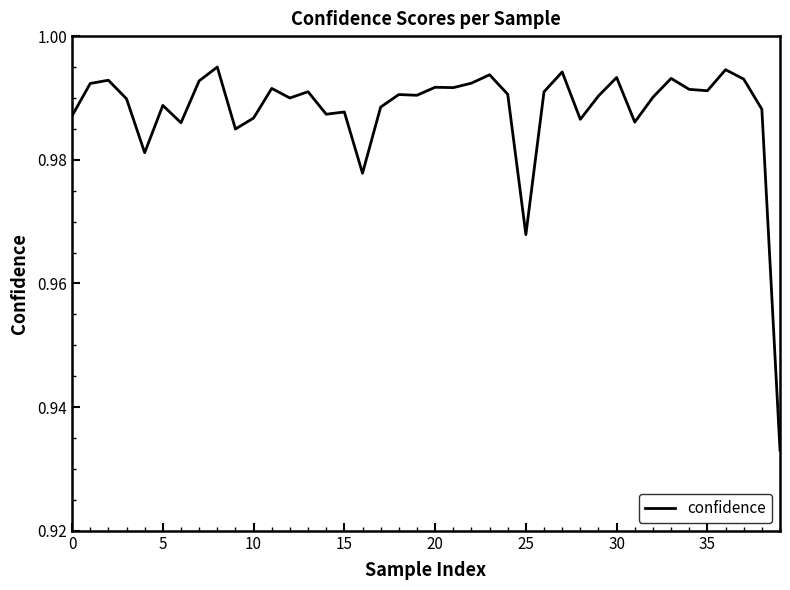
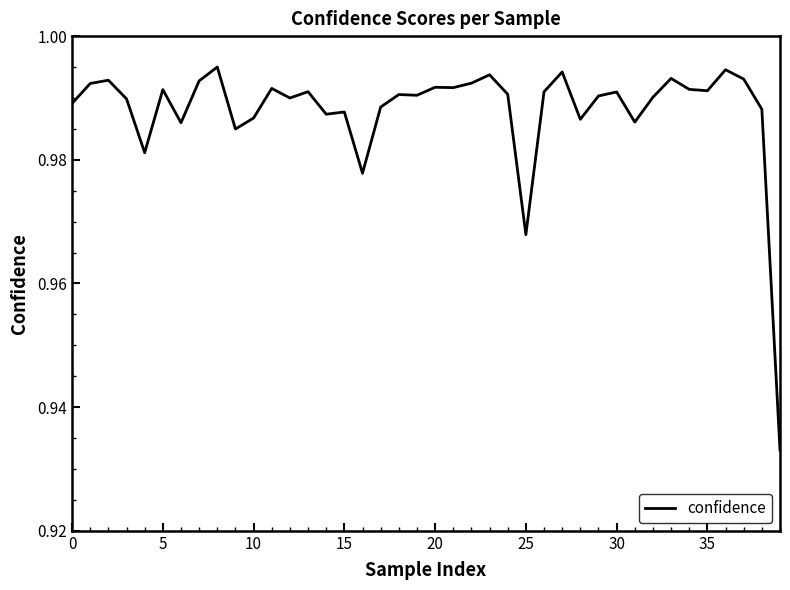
0: 0.987 -> 0.989
5: 0.989 -> 0.991
30: 0.993 -> 0.991
